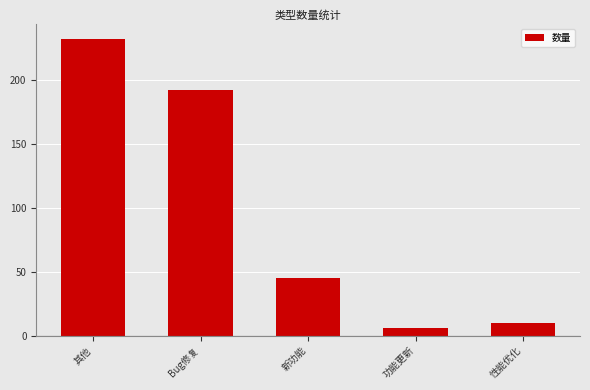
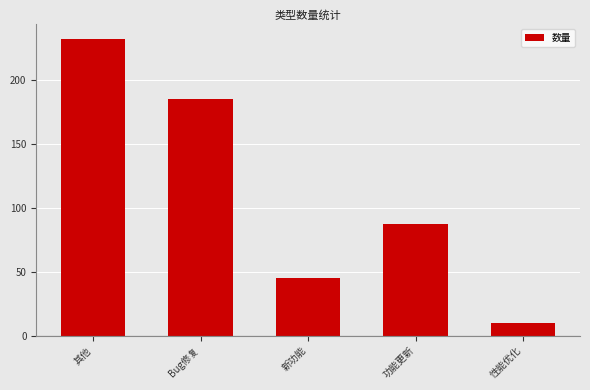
Bug修复: 192 -> 185
功能更新: 6 -> 87
